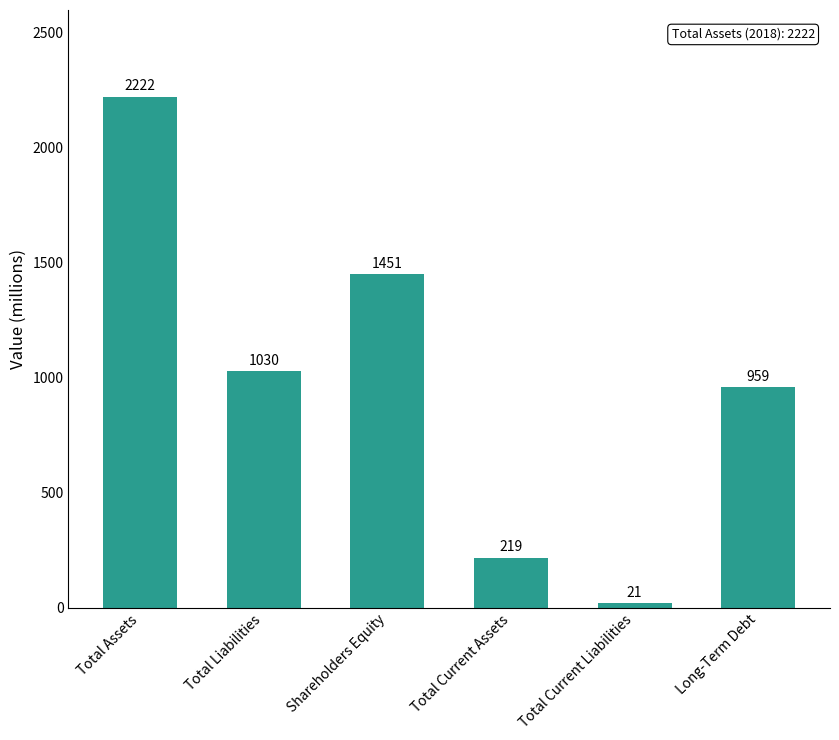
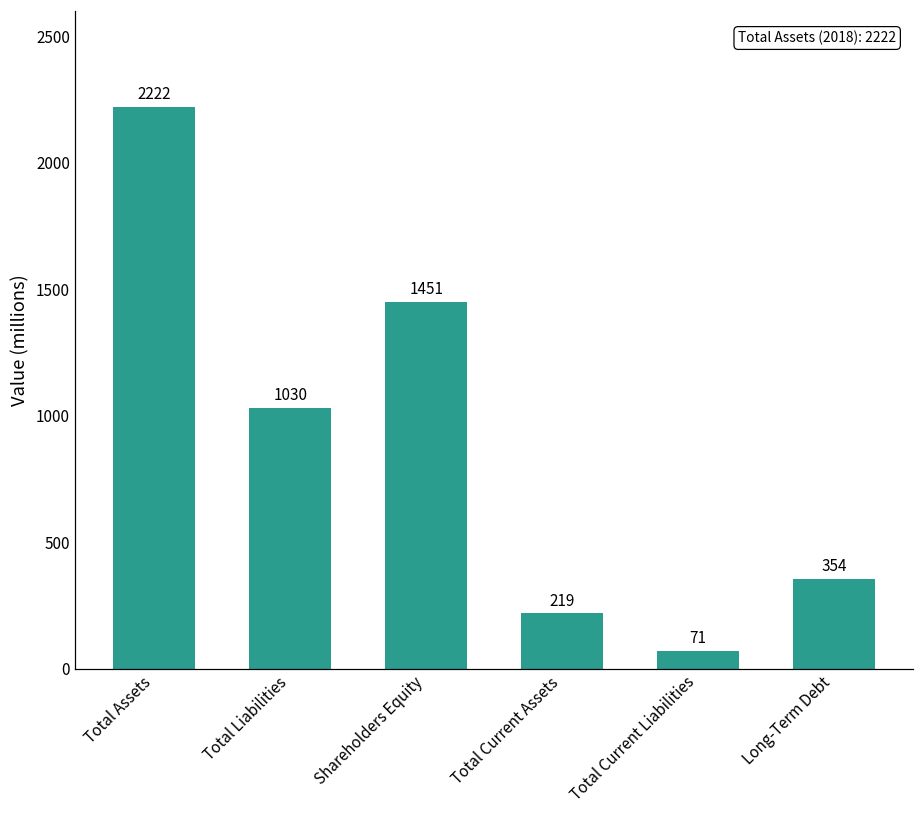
Total Current Liabilities: 21 -> 71
Long-Term Debt: 959 -> 354
